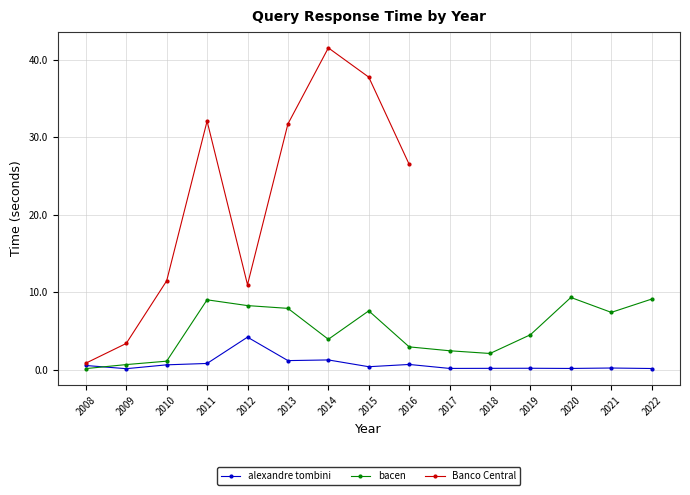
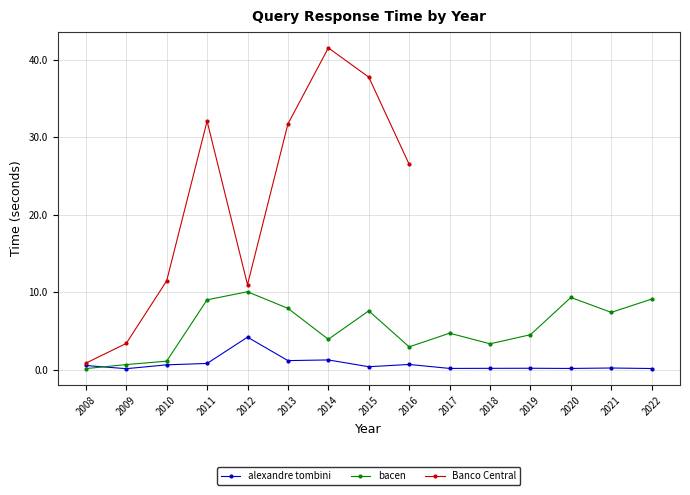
bacen, 2012: 8 -> 10
bacen, 2017: 2 -> 5
bacen, 2018: 2 -> 3
